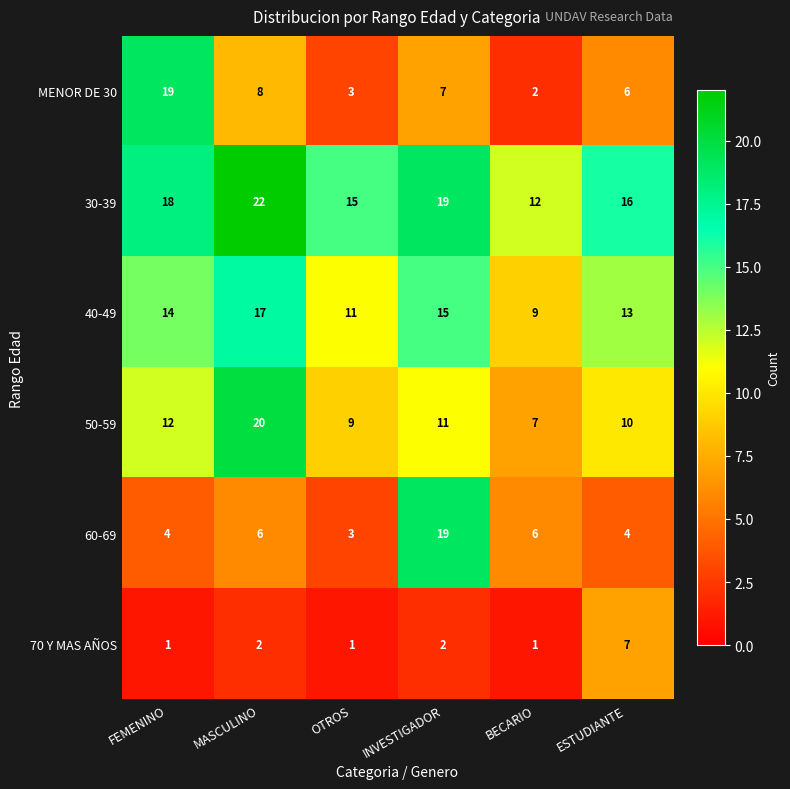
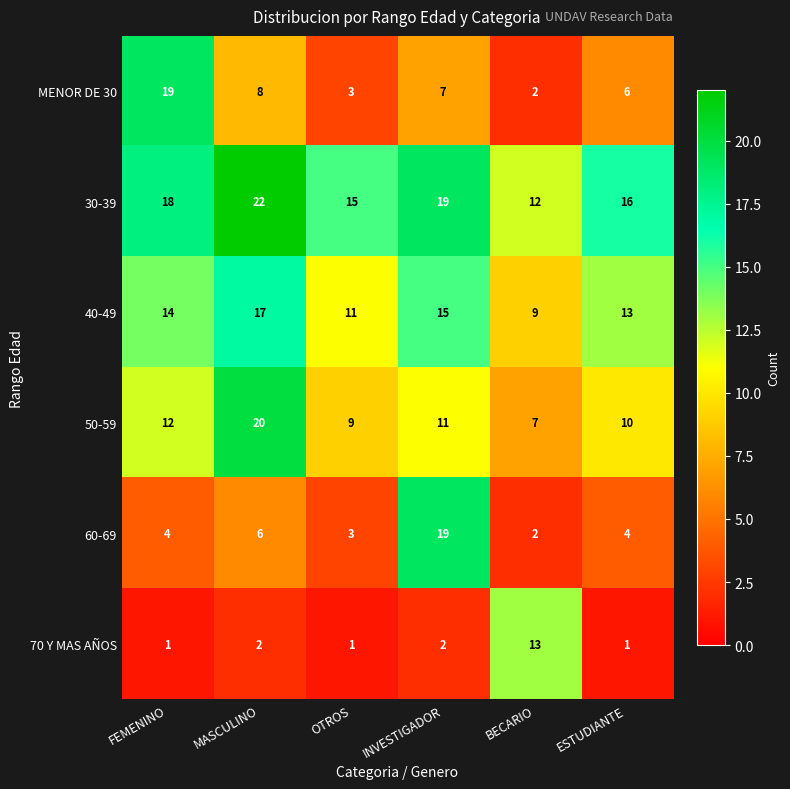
60-69, BECARIO: 6 -> 2
70 Y MAS AÑOS, BECARIO: 1 -> 13
70 Y MAS AÑOS, ESTUDIANTE: 7 -> 1
